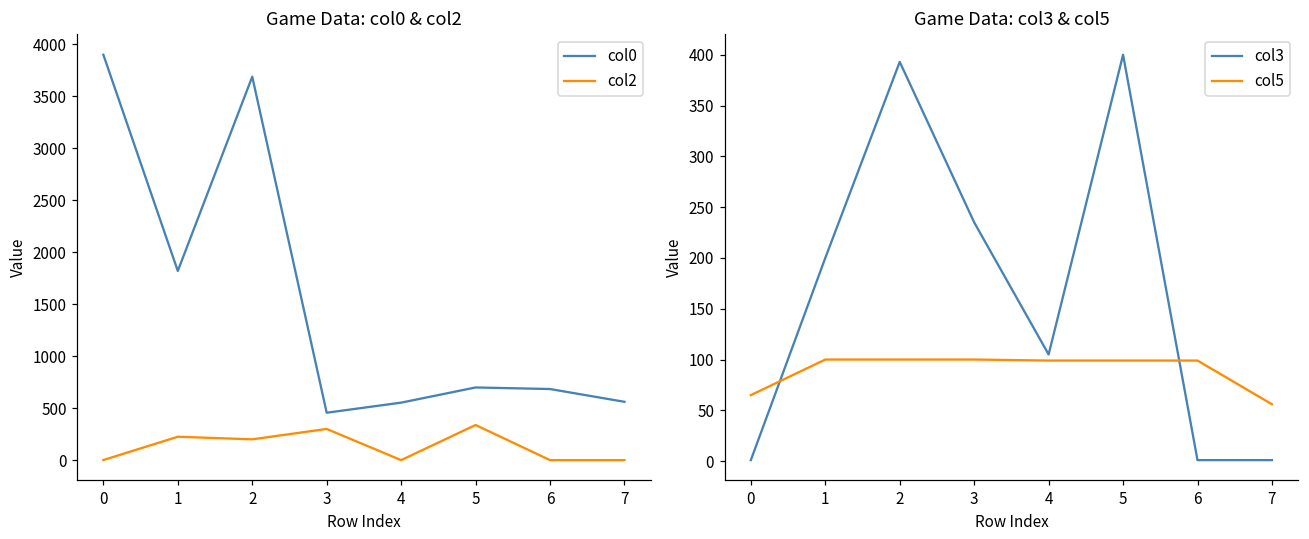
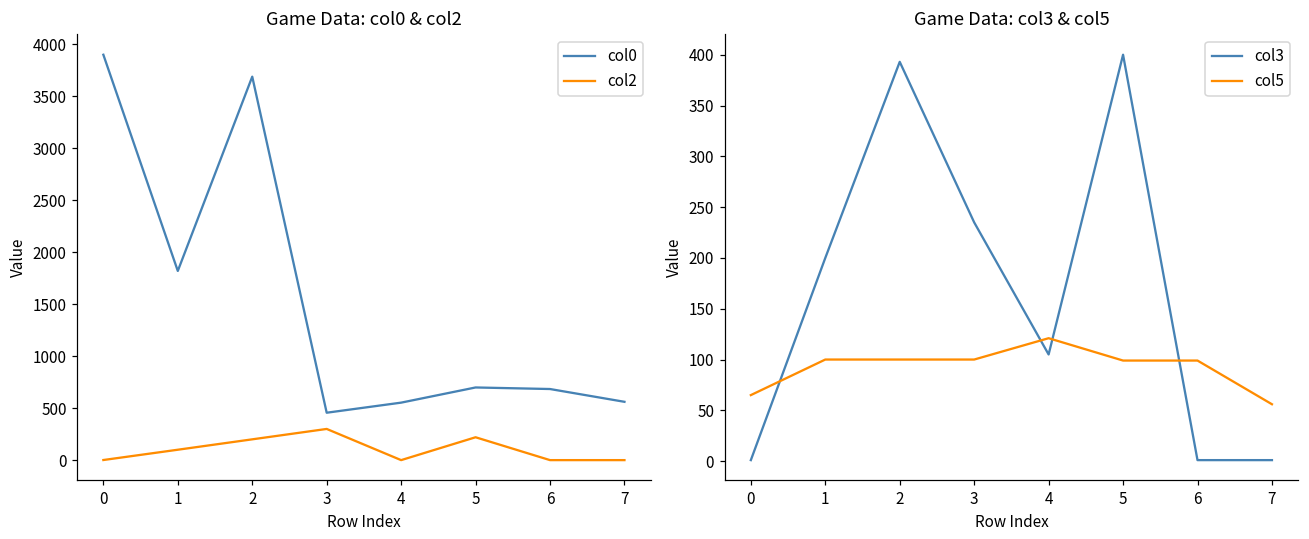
Game Data: col0 & col2, col2, 1: 200 -> 100
Game Data: col0 & col2, col2, 5: 300 -> 200
Game Data: col3 & col5, col5, 4: 100 -> 120
